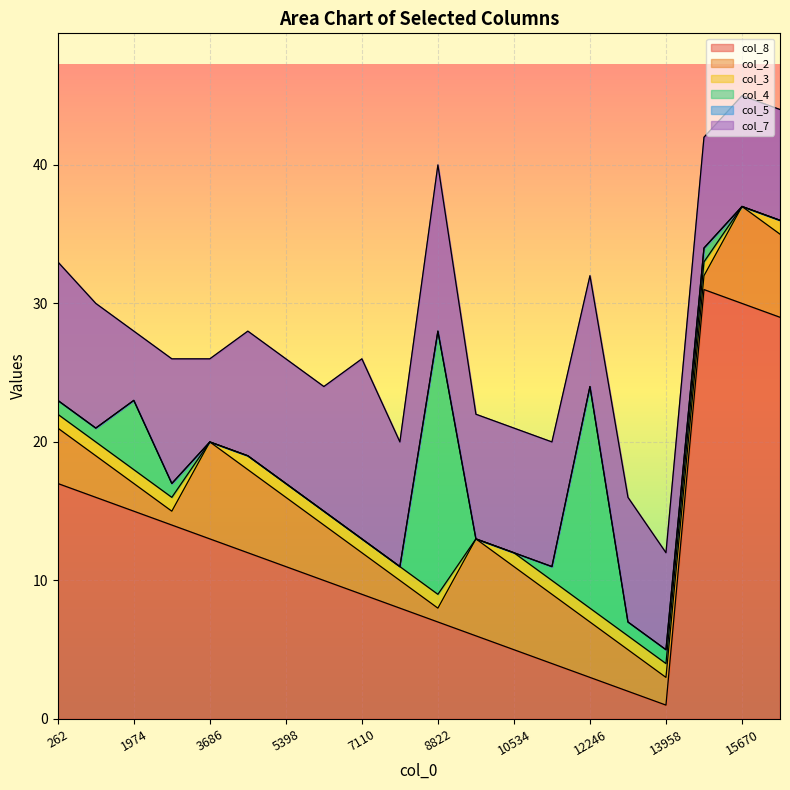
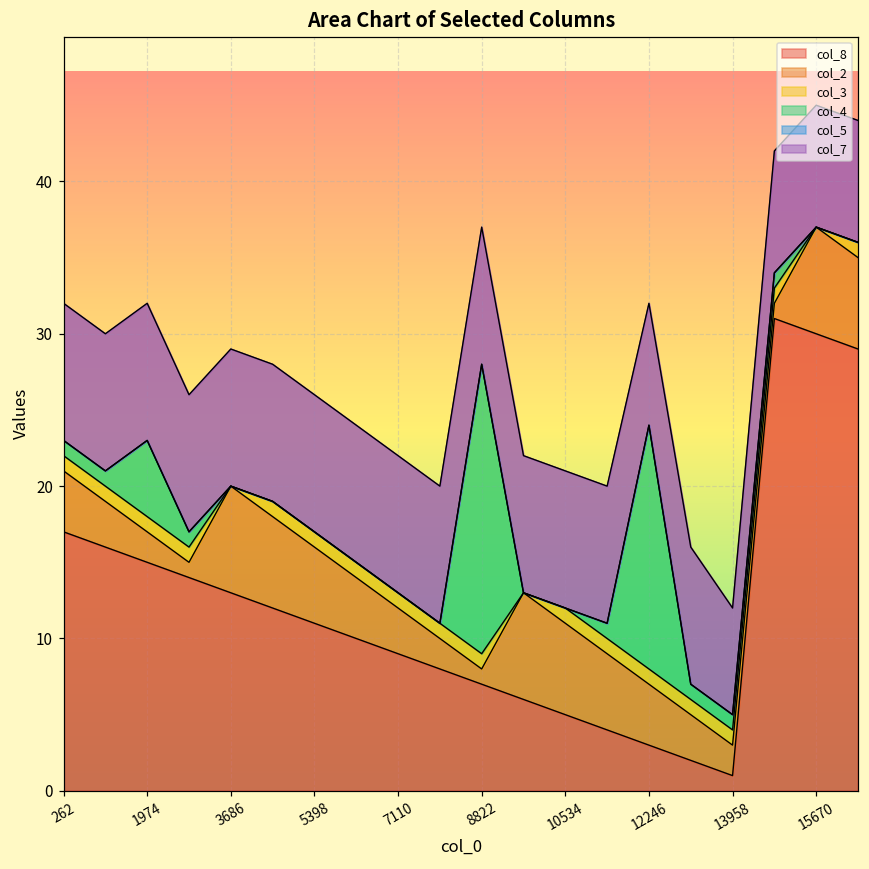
col_7, 262: 10 -> 9
col_7, 1974: 5 -> 9
col_7, 3686: 6 -> 9
col_7, 7110: 13 -> 9
col_7, 8822: 12 -> 9
